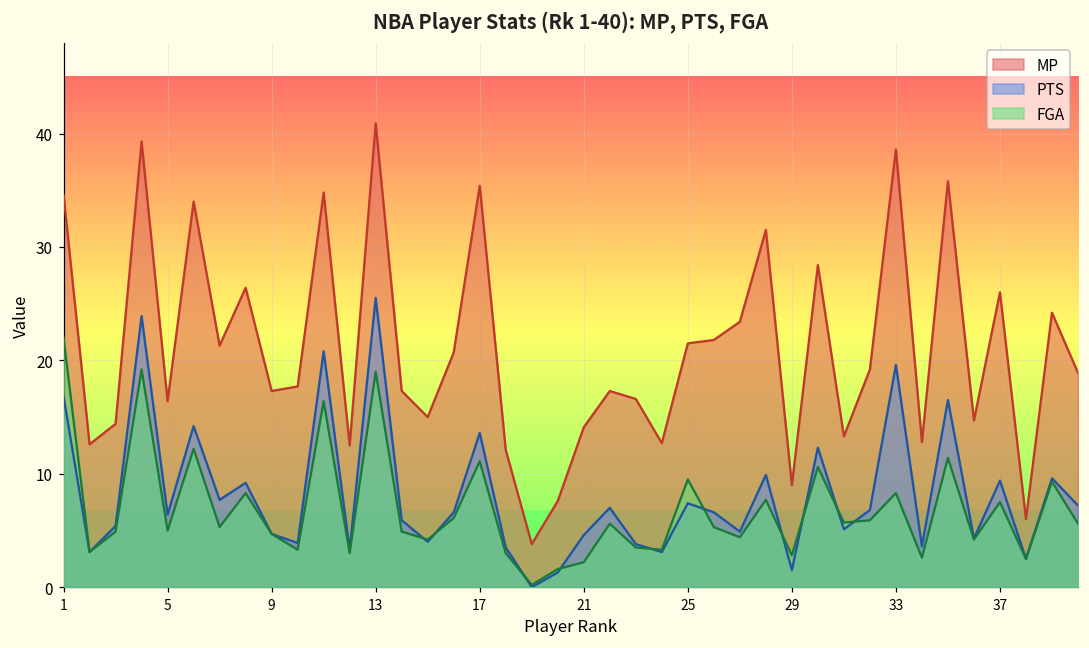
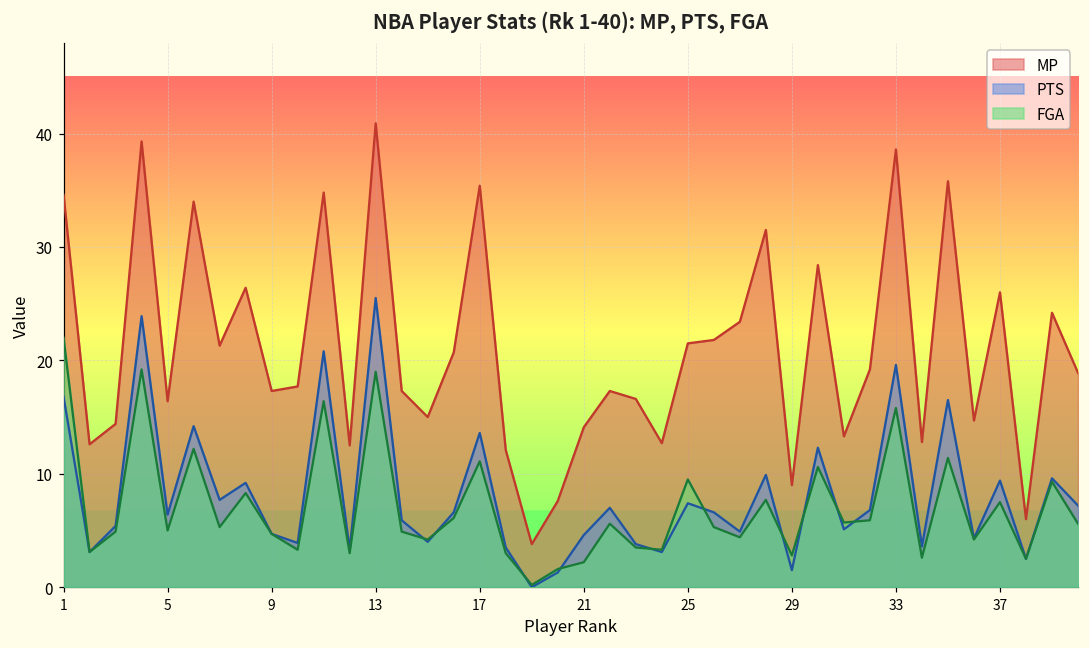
FGA, 33: 8.3 -> 15.8
